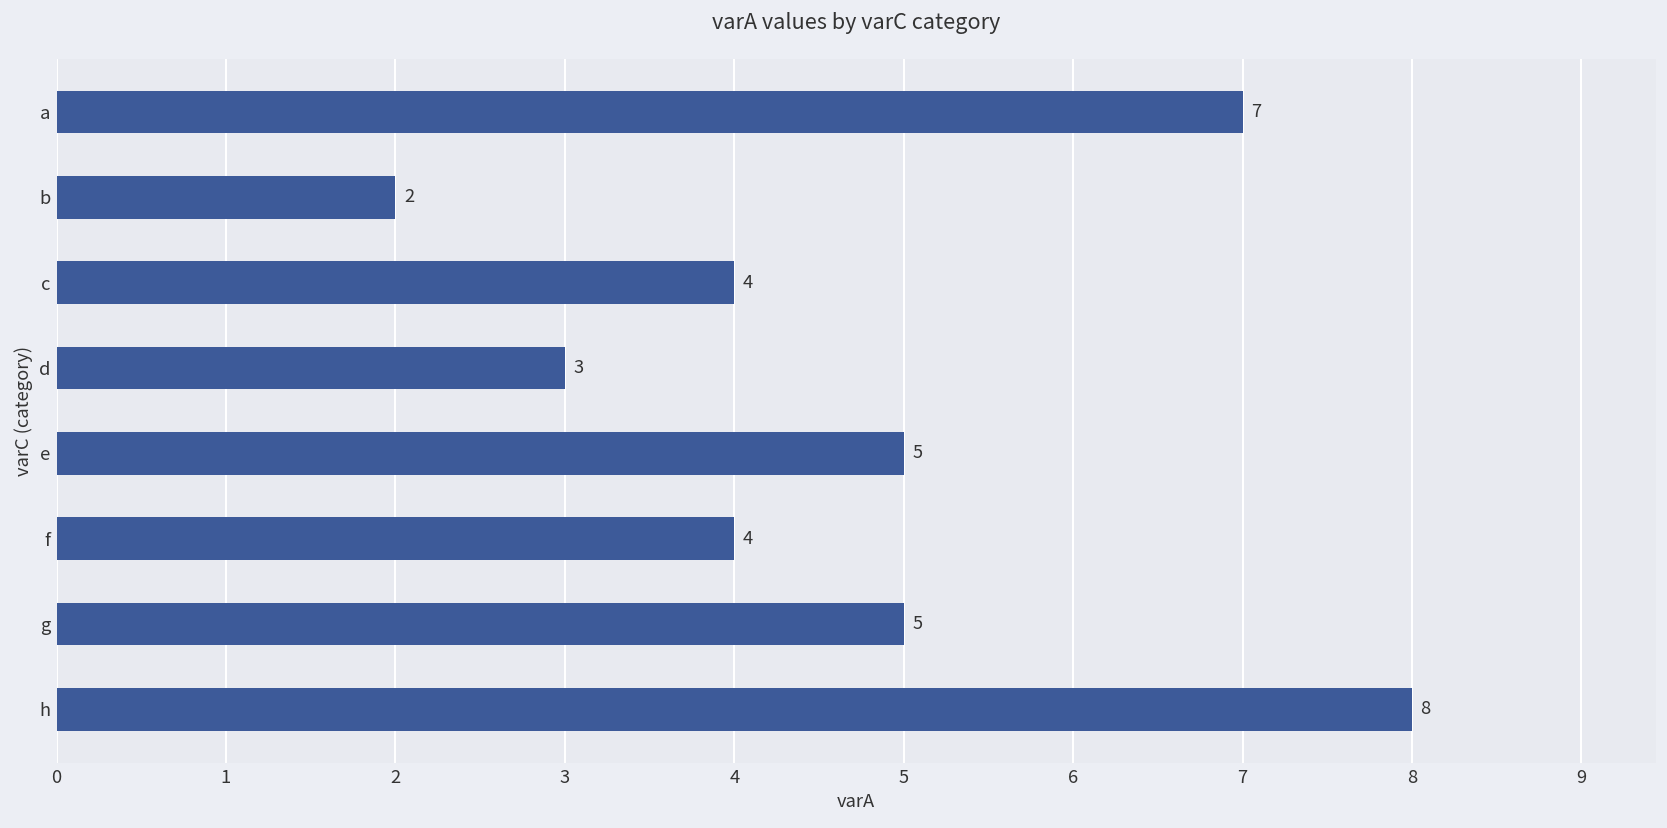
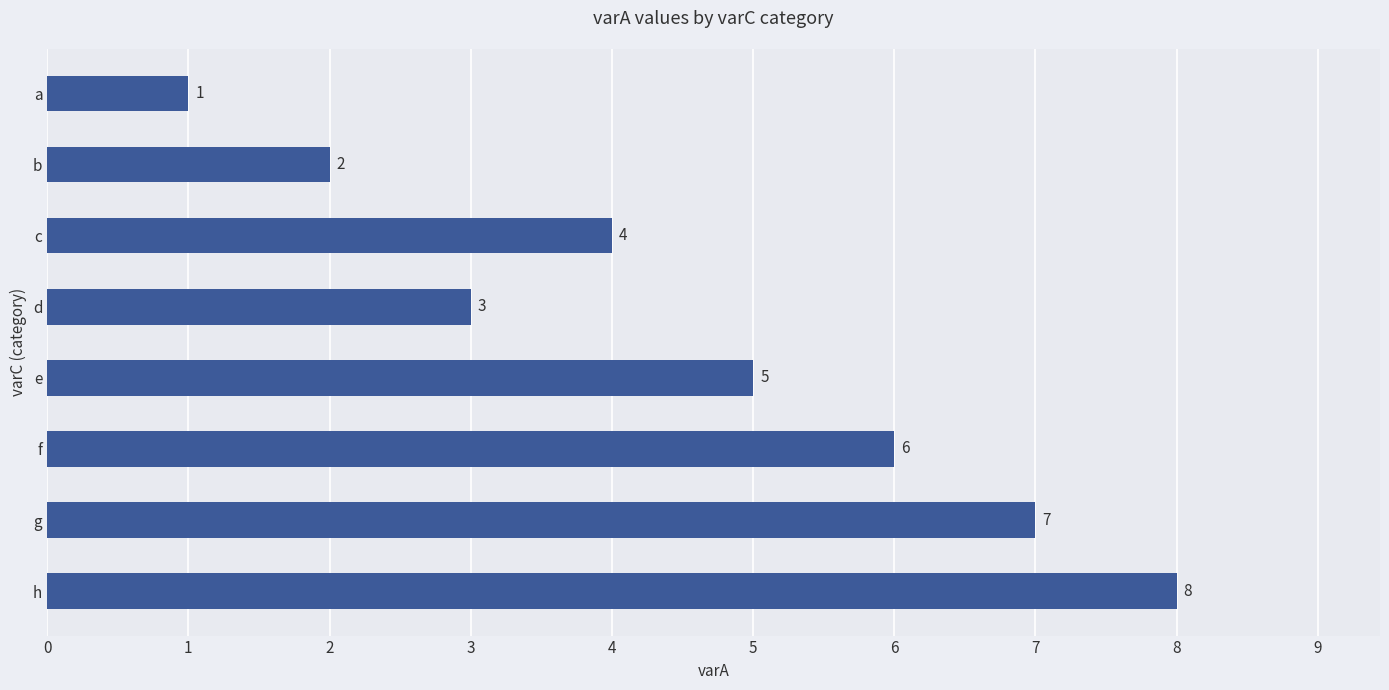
a: 7 -> 1
f: 4 -> 6
g: 5 -> 7
